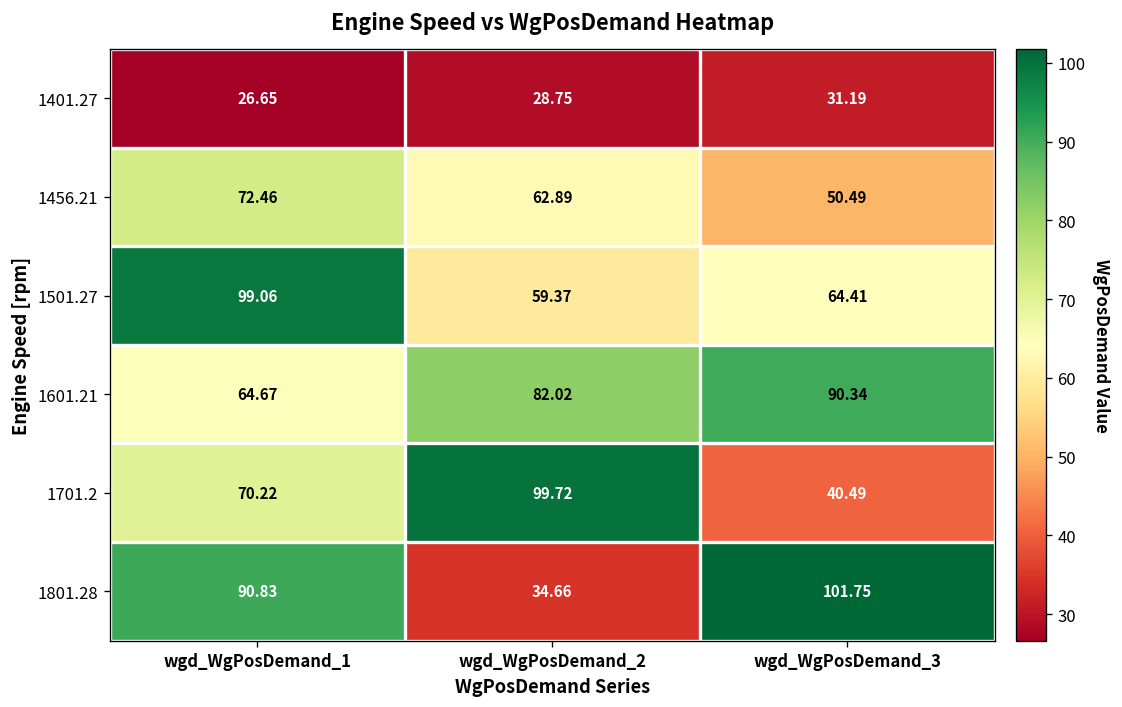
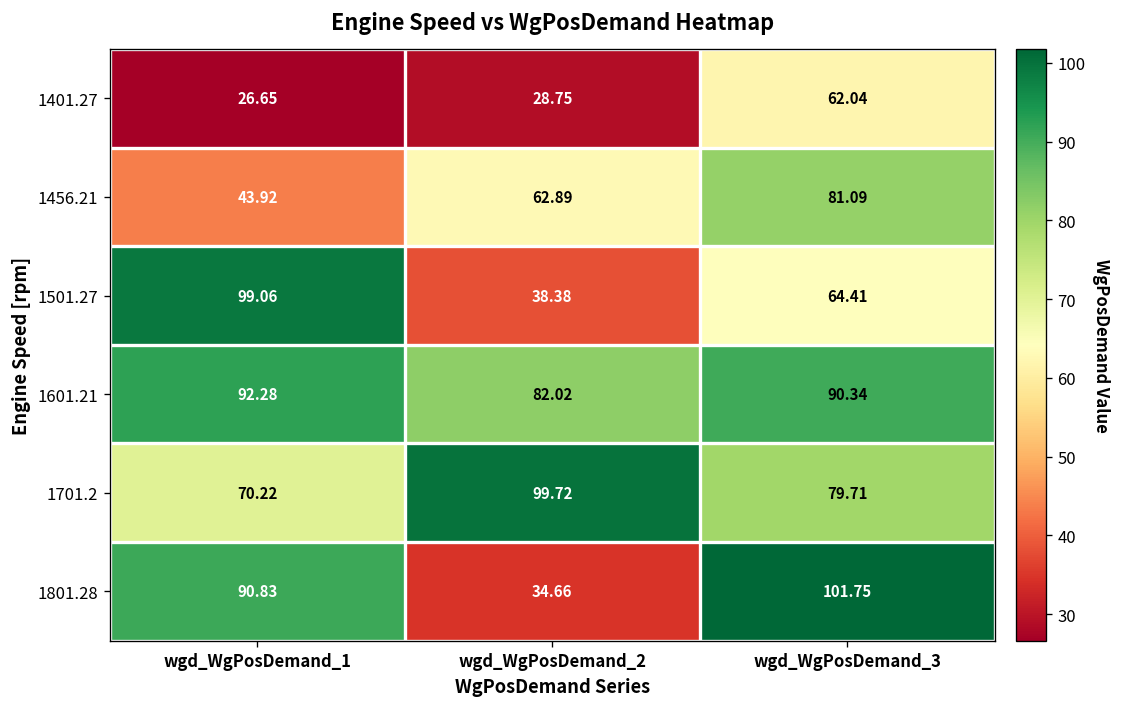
1401.27, wgd_WgPosDemand_3: 31.19 -> 62.04
1456.21, wgd_WgPosDemand_1: 72.46 -> 43.92
1456.21, wgd_WgPosDemand_3: 50.49 -> 81.09
1501.27, wgd_WgPosDemand_2: 59.37 -> 38.38
1601.21, wgd_WgPosDemand_1: 64.67 -> 92.28
1701.2, wgd_WgPosDemand_3: 40.49 -> 79.71
